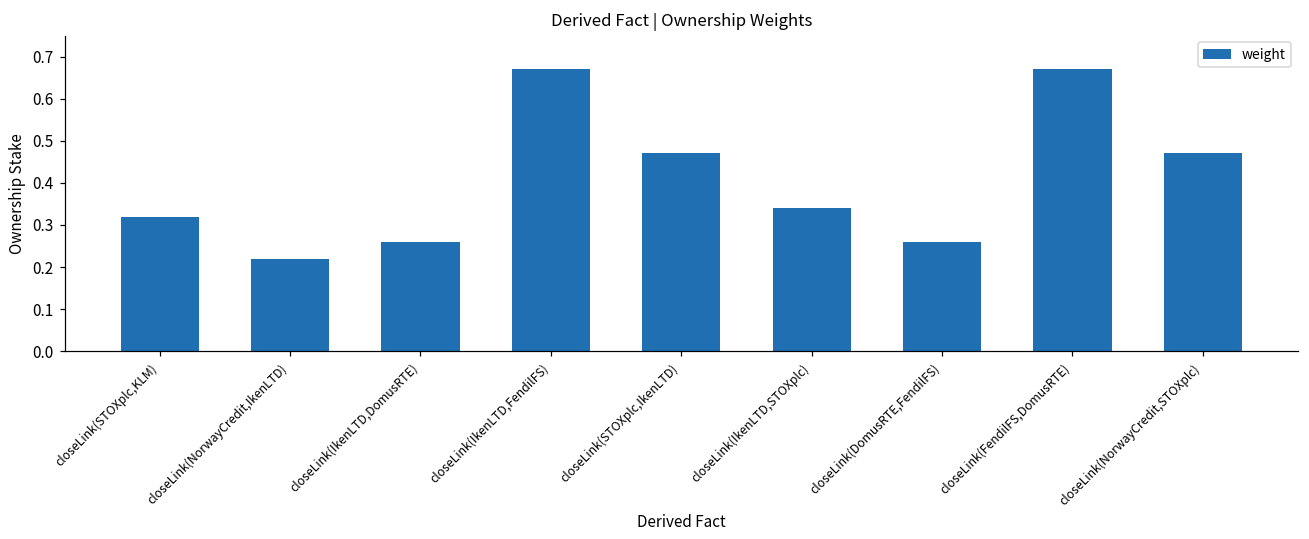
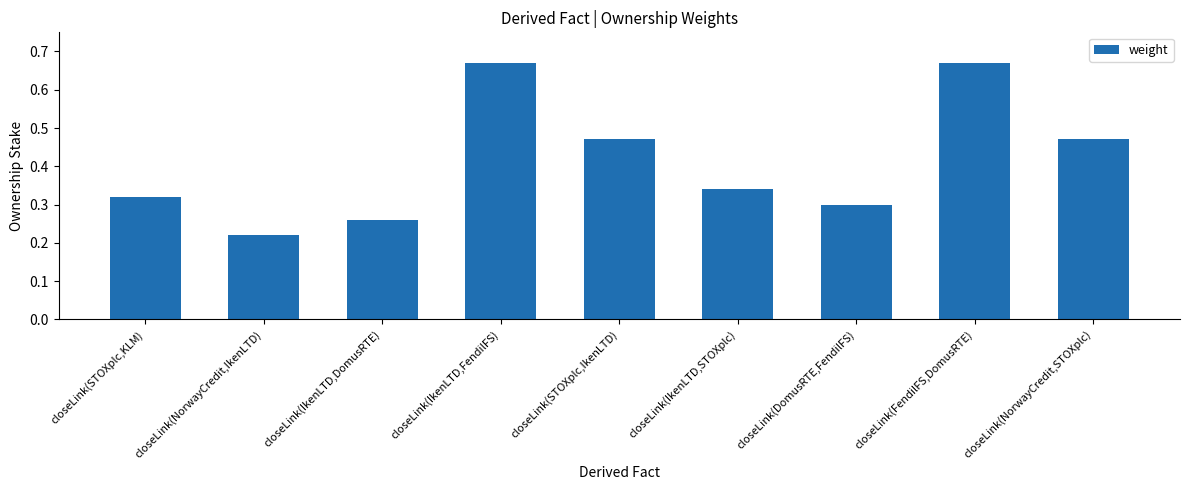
closeLink(DomusRTE,FendilFS): 0.26 -> 0.30
